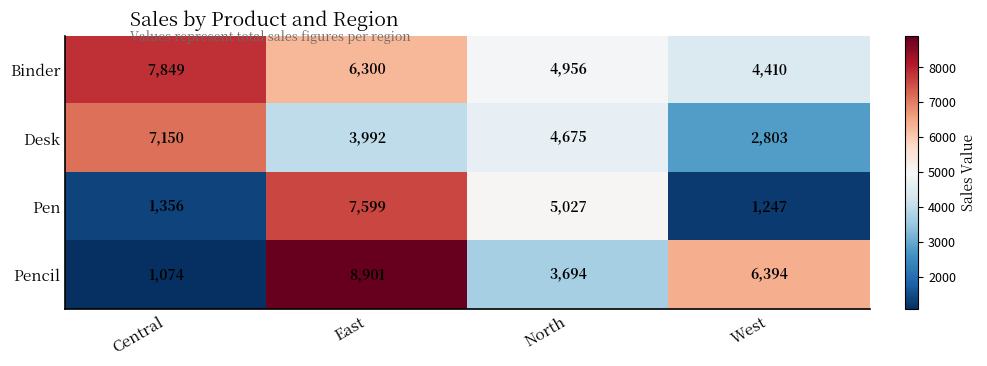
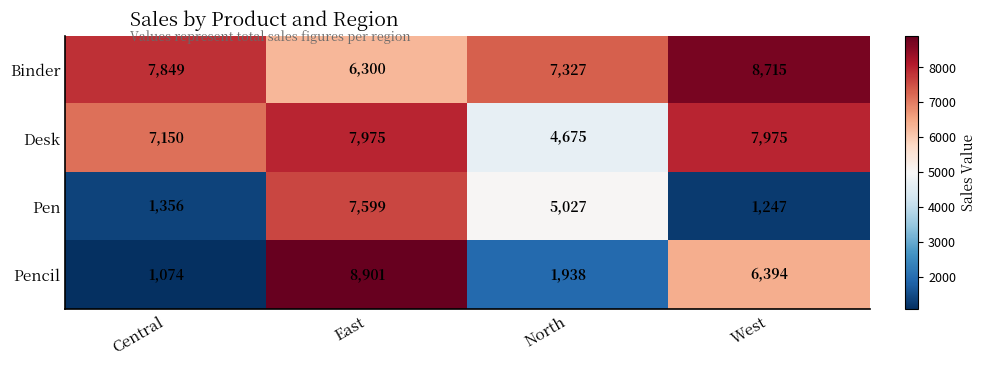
Binder, North: 4,956 -> 7,327
Binder, West: 4,410 -> 8,715
Desk, East: 3,992 -> 7,975
Desk, West: 2,803 -> 7,975
Pencil, North: 3,694 -> 1,938
